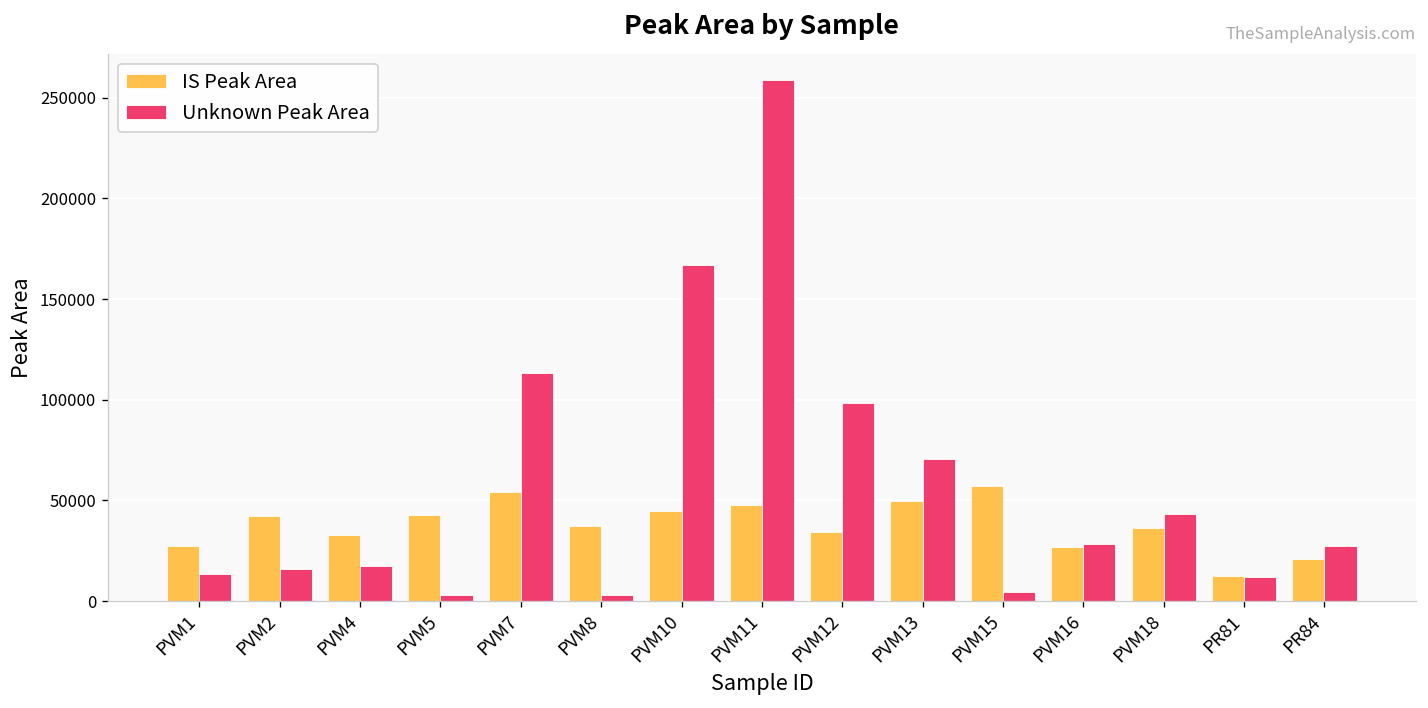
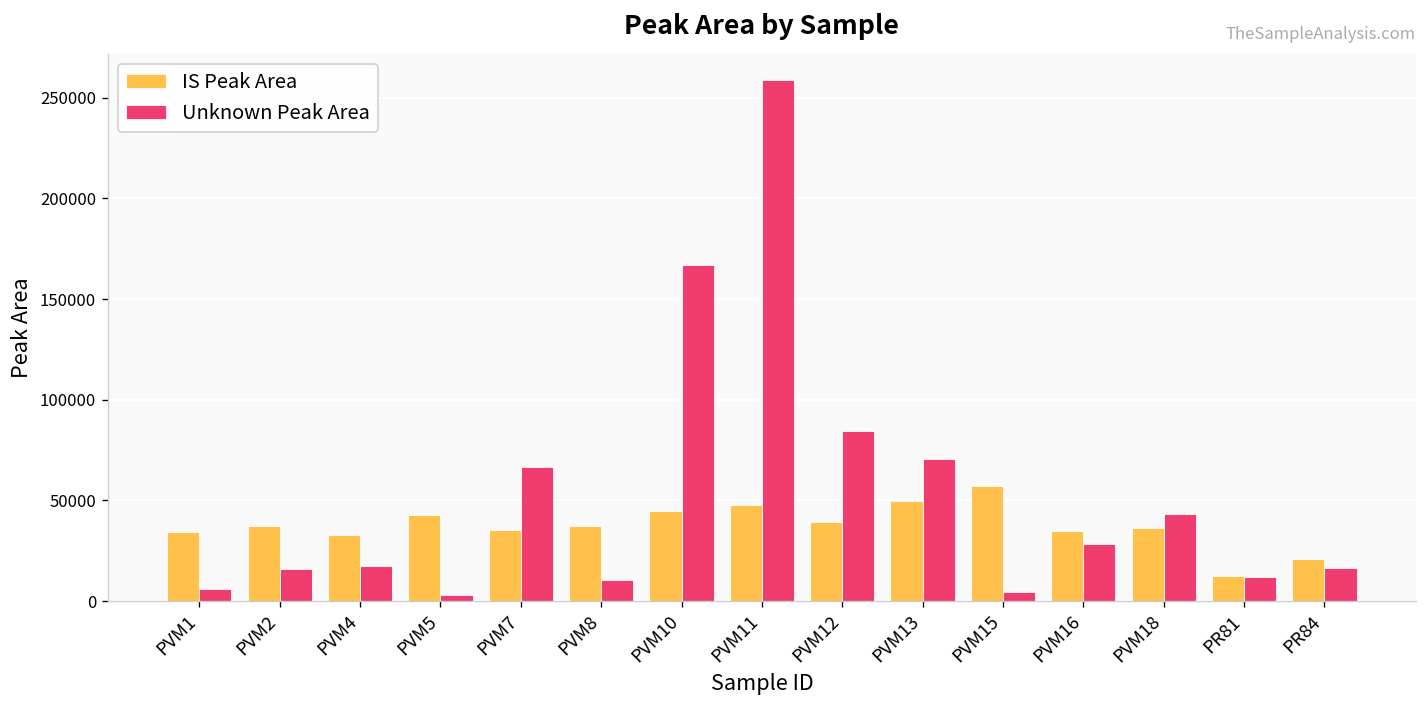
IS Peak Area, PVM1: 27000 -> 34000
Unknown Peak Area, PVM1: 13000 -> 6000
IS Peak Area, PVM2: 42000 -> 37000
IS Peak Area, PVM7: 54000 -> 35000
Unknown Peak Area, PVM7: 113000 -> 66000
Unknown Peak Area, PVM8: 3000 -> 11000
IS Peak Area, PVM12: 34000 -> 39000
Unknown Peak Area, PVM12: 99000 -> 84000
IS Peak Area, PVM16: 27000 -> 35000
Unknown Peak Area, PR84: 27000 -> 16000
